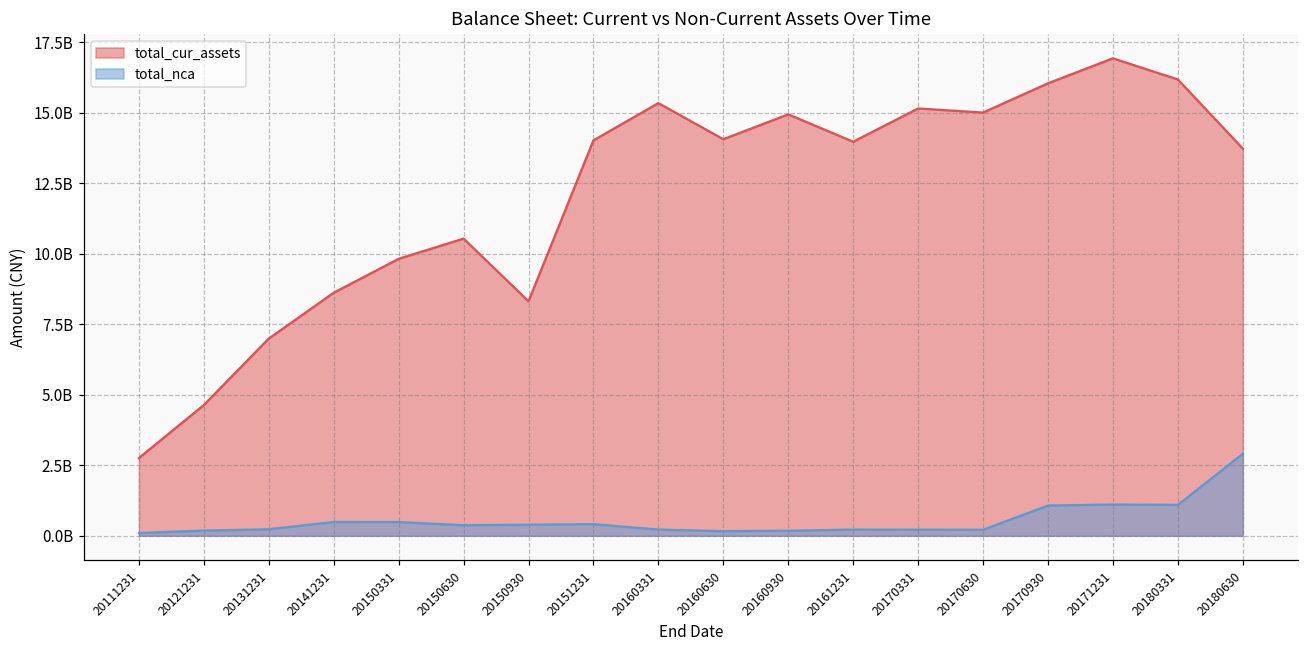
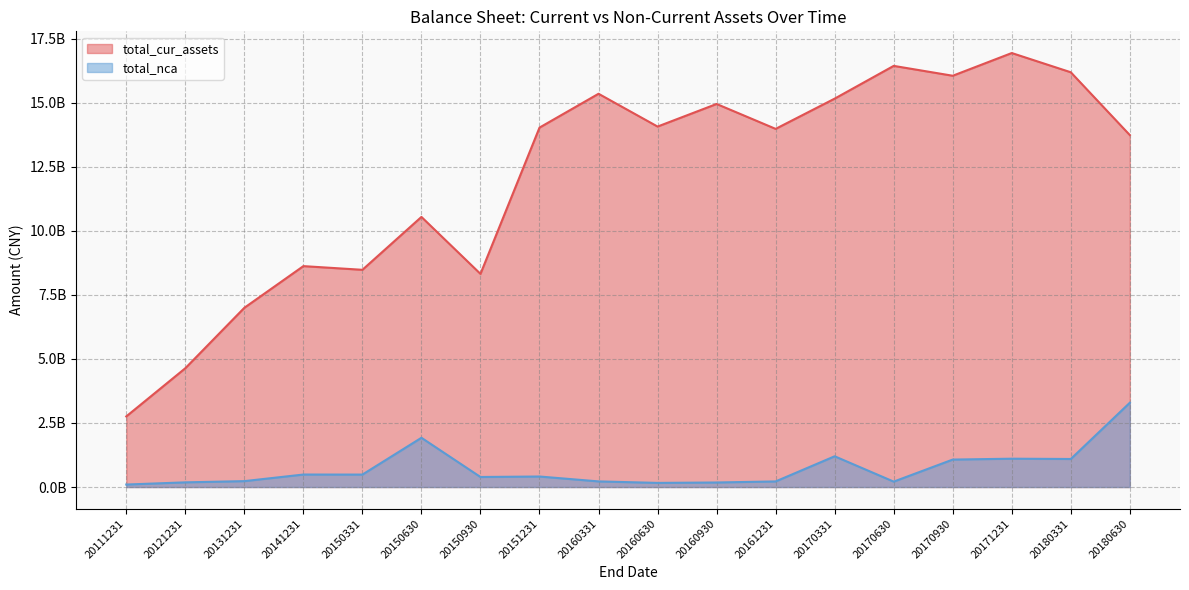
total_cur_assets, 20150331: 9800000000 -> 8500000000
total_nca, 20150630: 400000000 -> 1900000000
total_nca, 20170331: 200000000 -> 1200000000
total_cur_assets, 20170630: 15000000000 -> 16400000000
total_nca, 20180630: 2900000000 -> 3300000000
